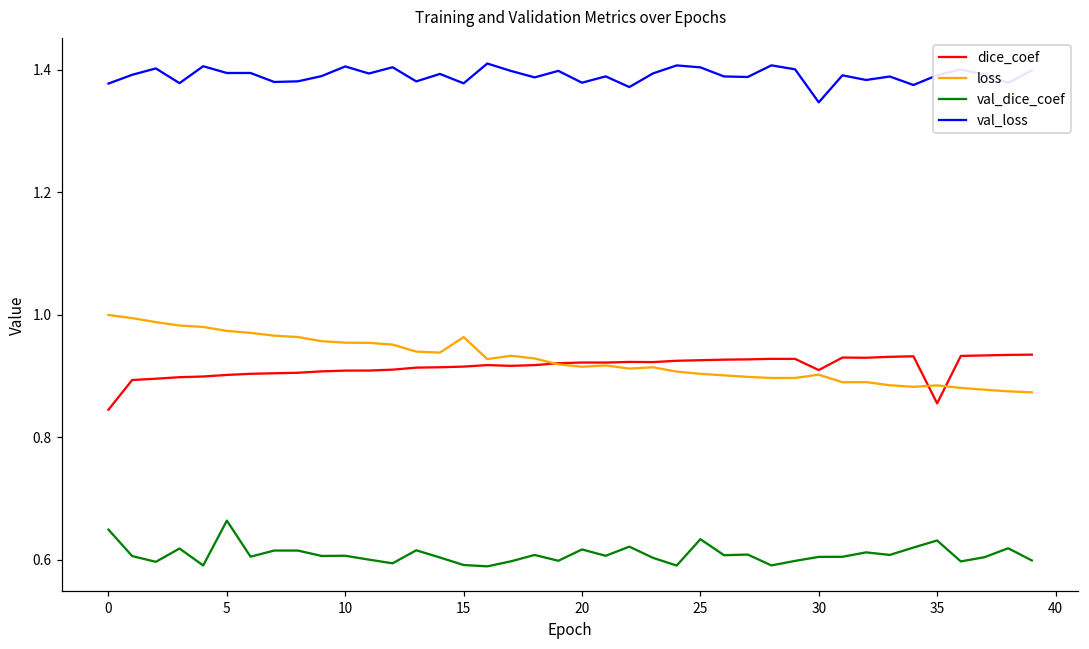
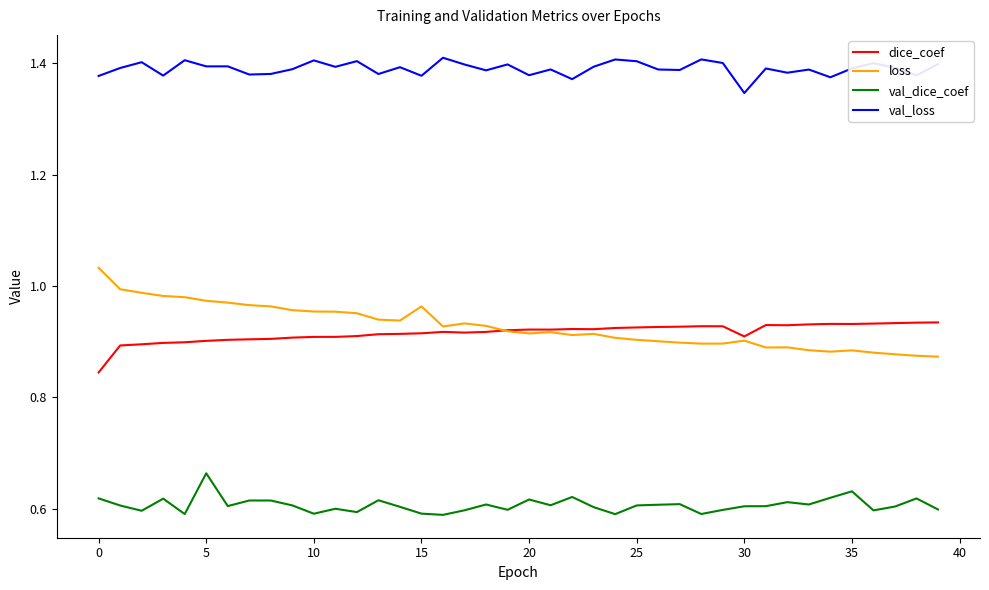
loss, 0: 1.00 -> 1.03
val_dice_coef, 0: 0.65 -> 0.62
val_dice_coef, 10: 0.61 -> 0.59
val_dice_coef, 25: 0.63 -> 0.61
dice_coef, 35: 0.86 -> 0.93
